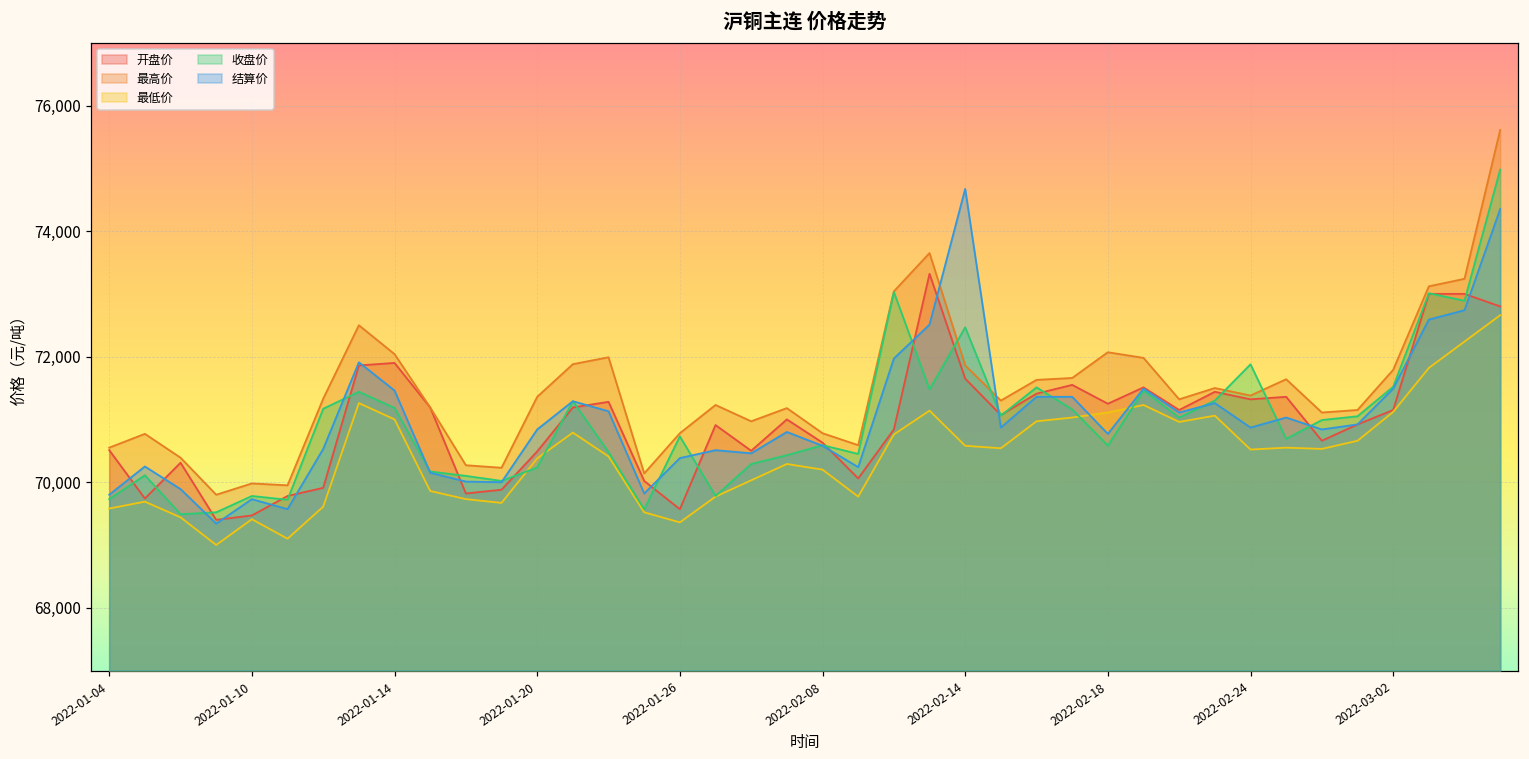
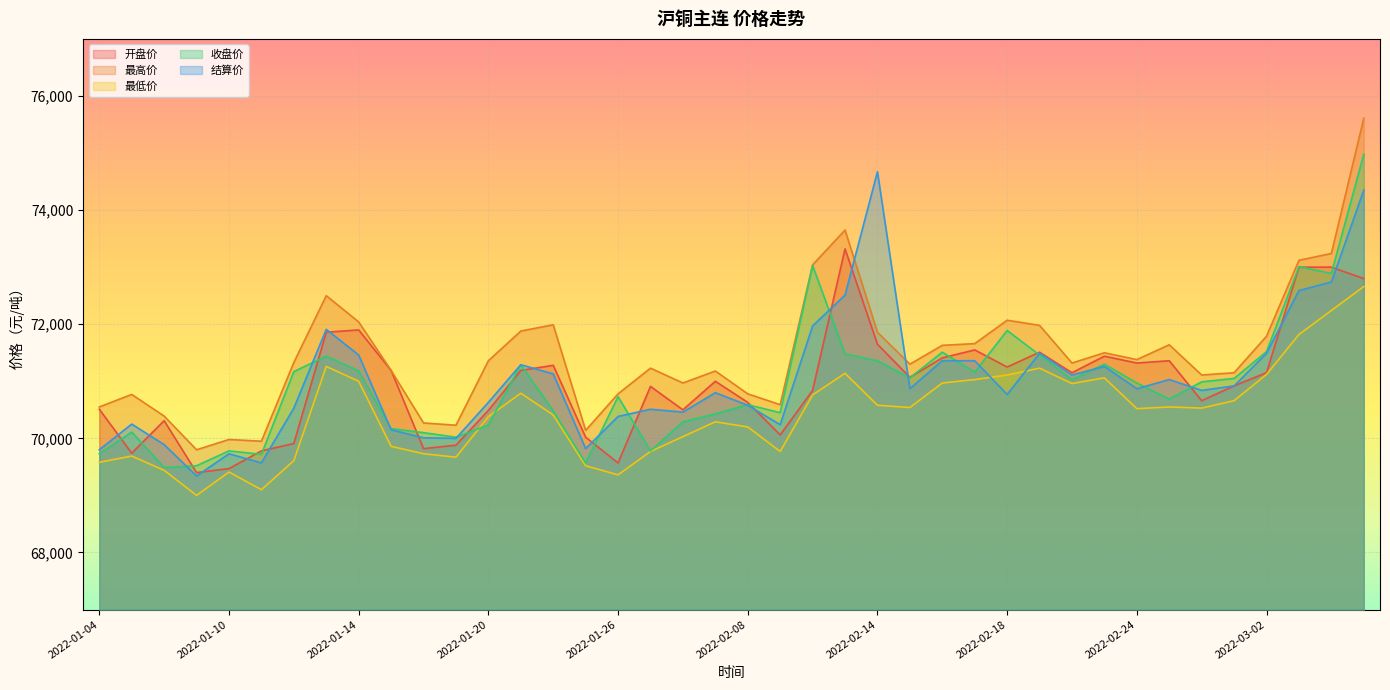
结算价, 2022-01-20: 70,800 -> 70,600
收盘价, 2022-02-14: 72,500 -> 71,400
收盘价, 2022-02-18: 70,600 -> 71,900
收盘价, 2022-02-24: 71,900 -> 71,000
